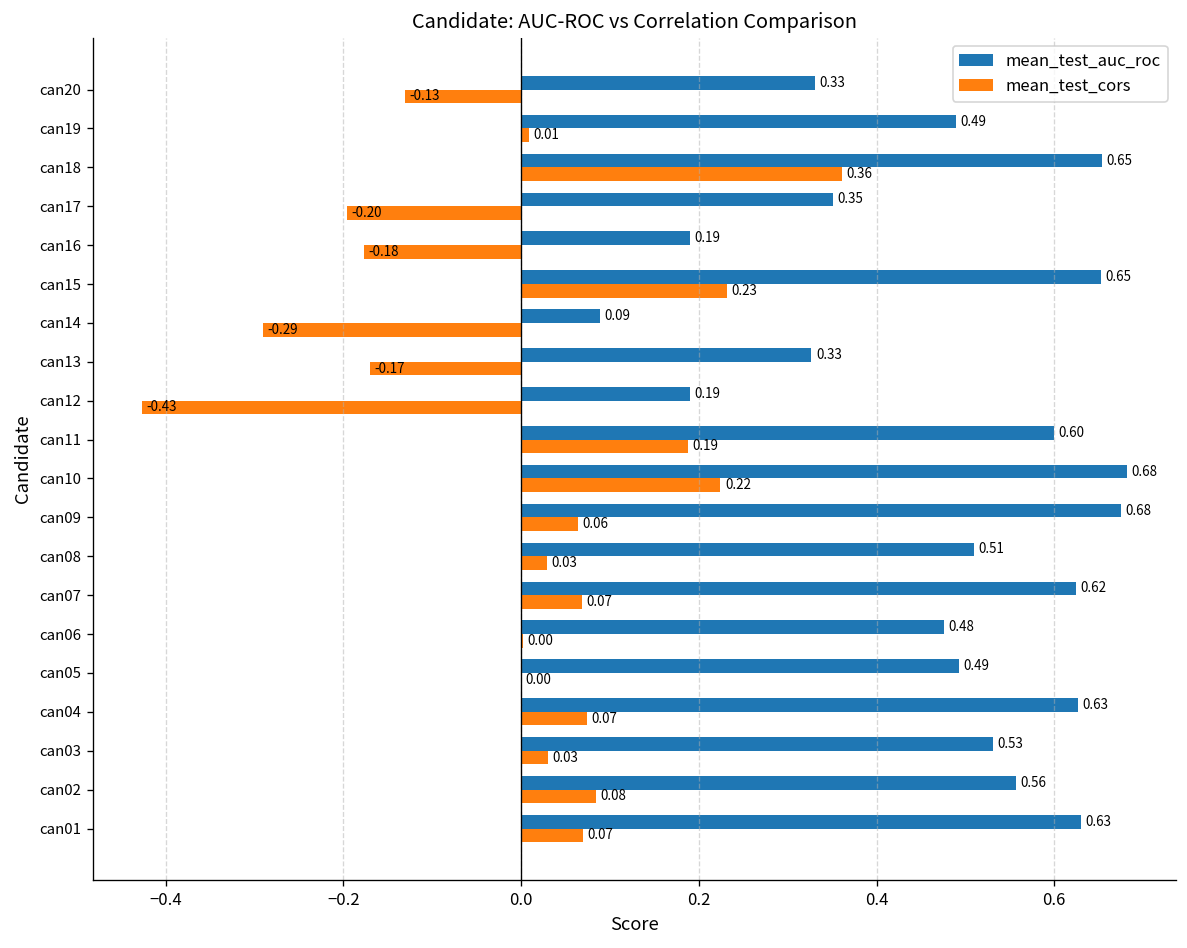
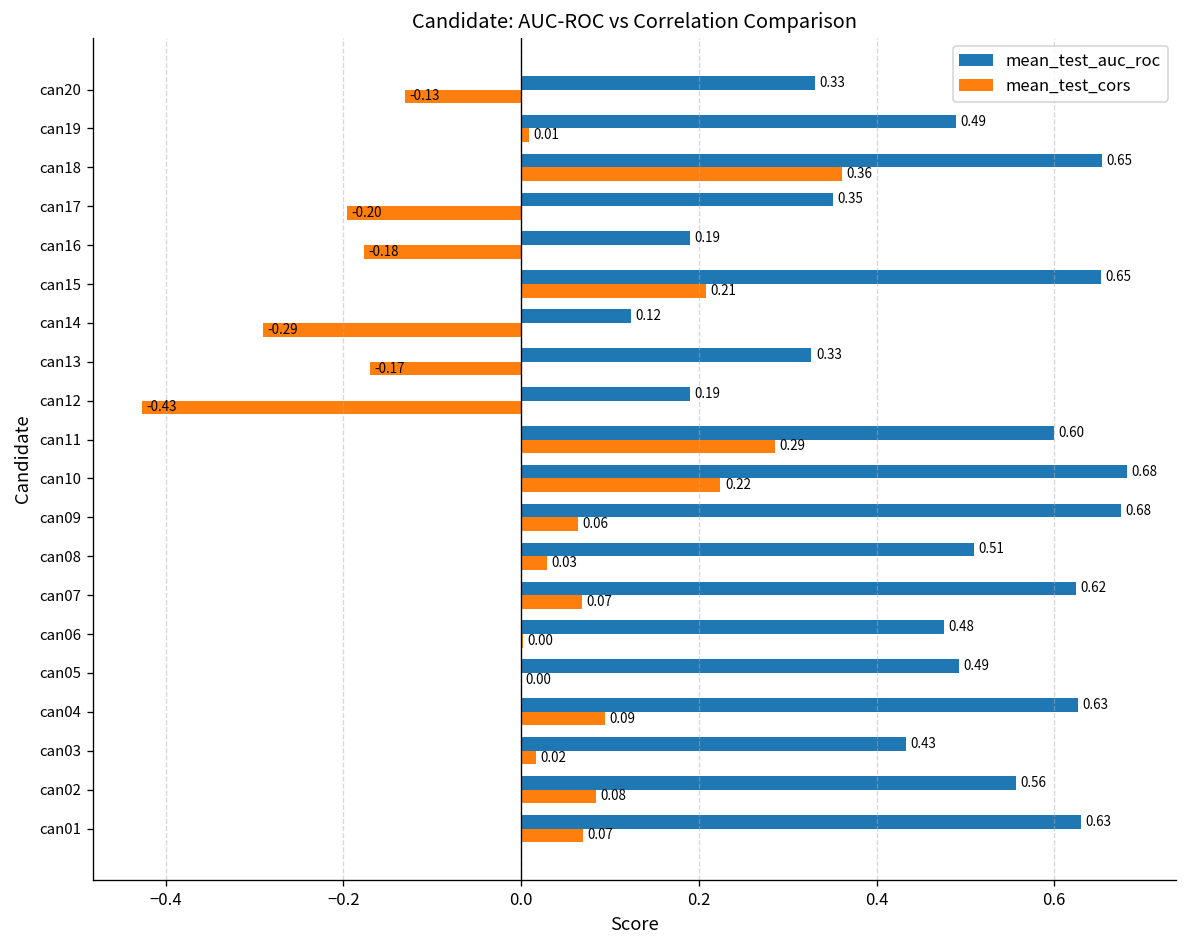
mean_test_cors, can15: 0.23 -> 0.21
mean_test_auc_roc, can14: 0.09 -> 0.12
mean_test_cors, can11: 0.19 -> 0.29
mean_test_cors, can04: 0.07 -> 0.09
mean_test_auc_roc, can03: 0.53 -> 0.43
mean_test_cors, can03: 0.03 -> 0.02
